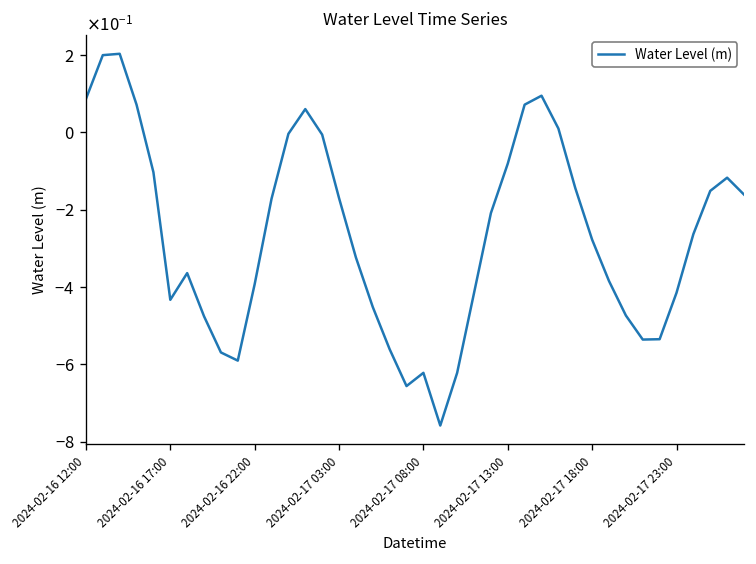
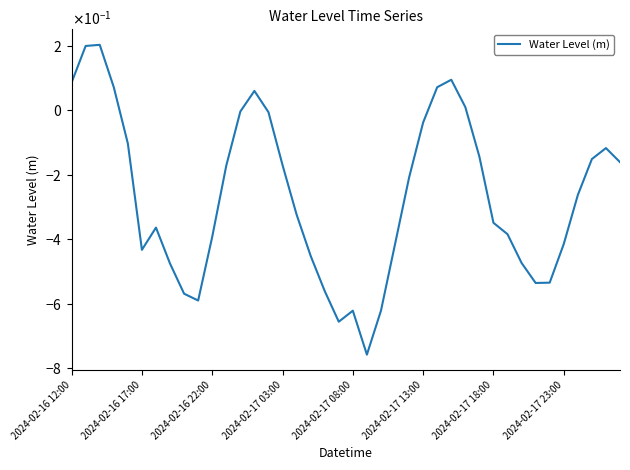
2024-02-17 13:00: -0.08 -> -0.04
2024-02-17 18:00: -0.28 -> -0.35
